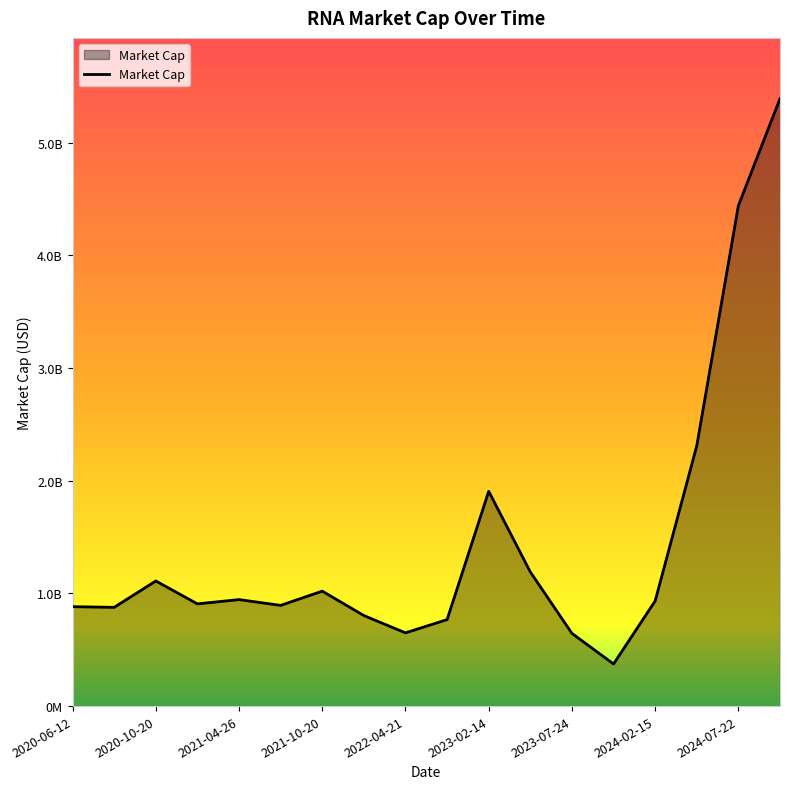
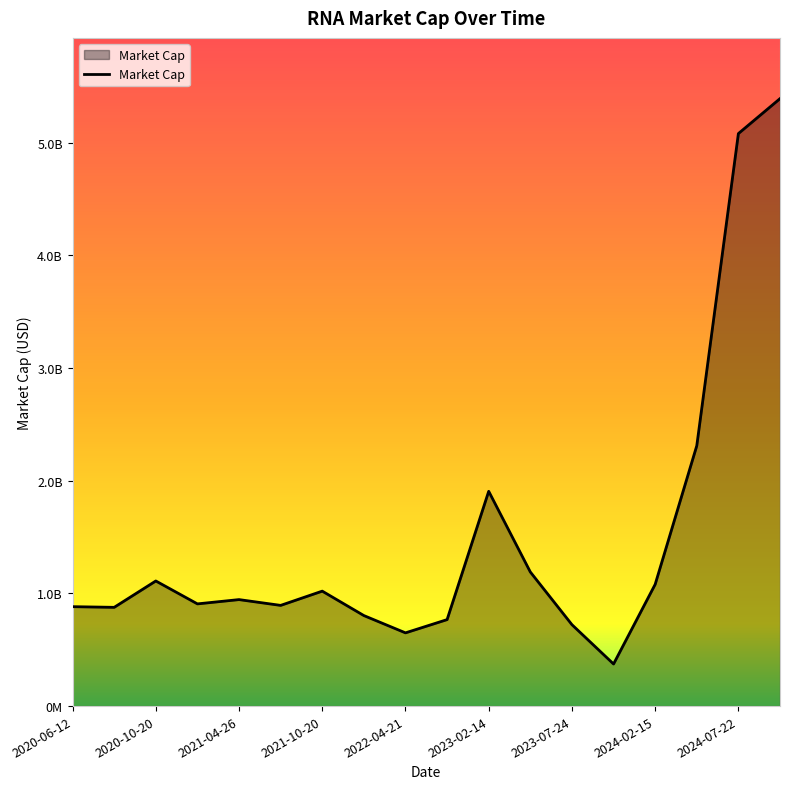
2023-07-24: 650000000 -> 720000000
2024-02-15: 930000000 -> 1080000000
2024-07-22: 4440000000 -> 5080000000
